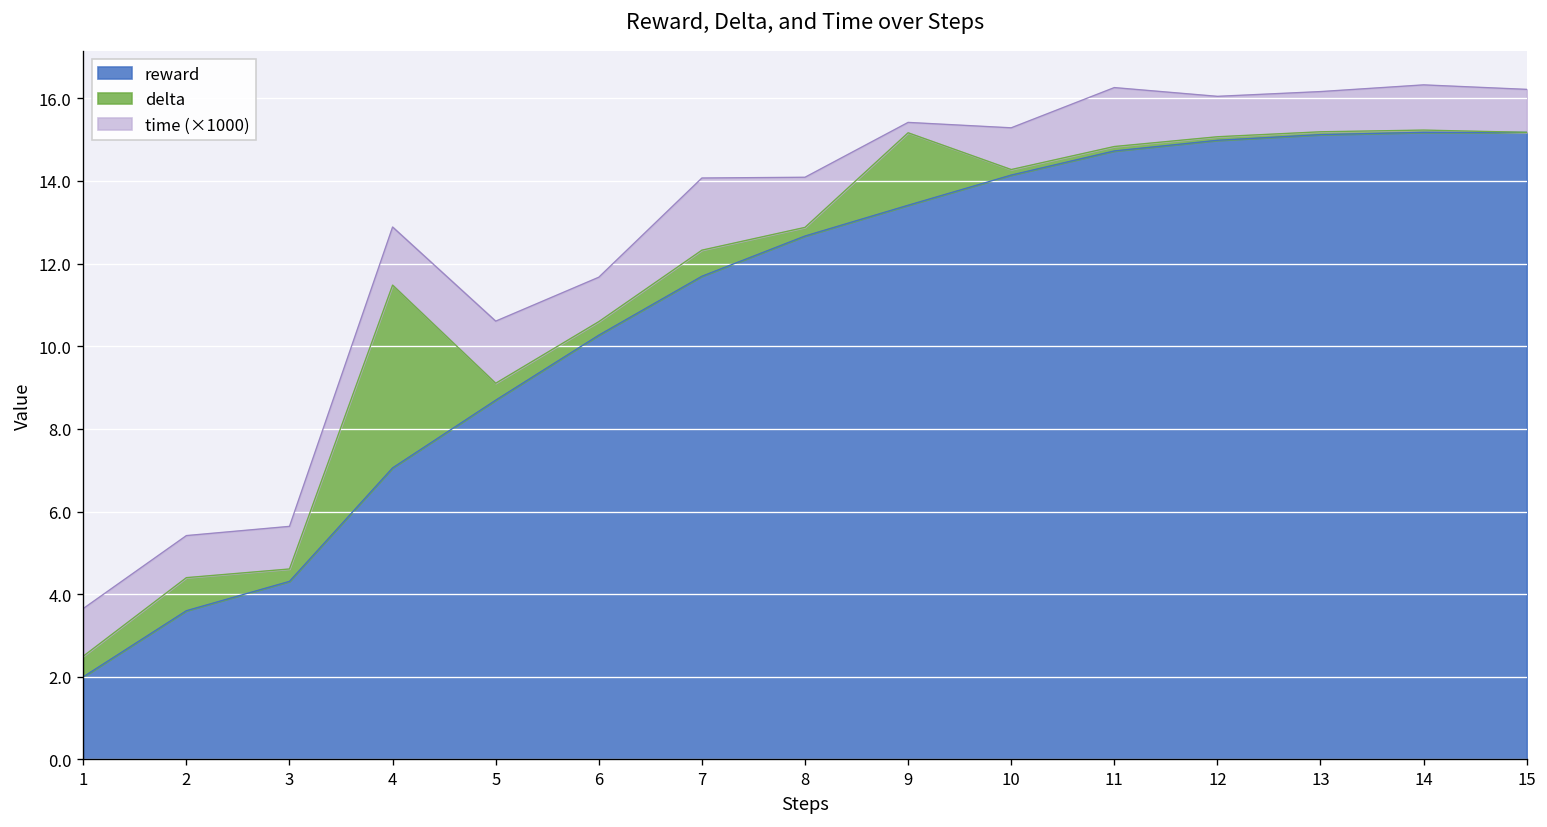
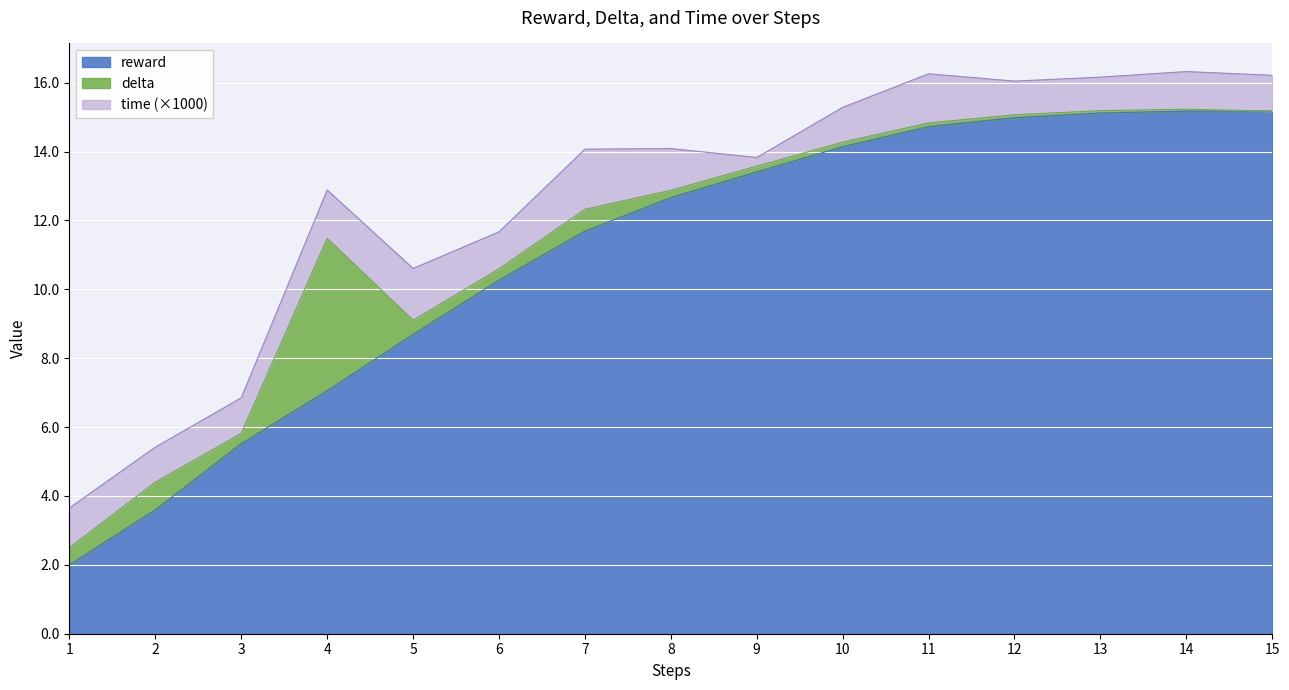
reward, 3: 4.3 -> 5.5
delta, 9: 1.8 -> 0.2
